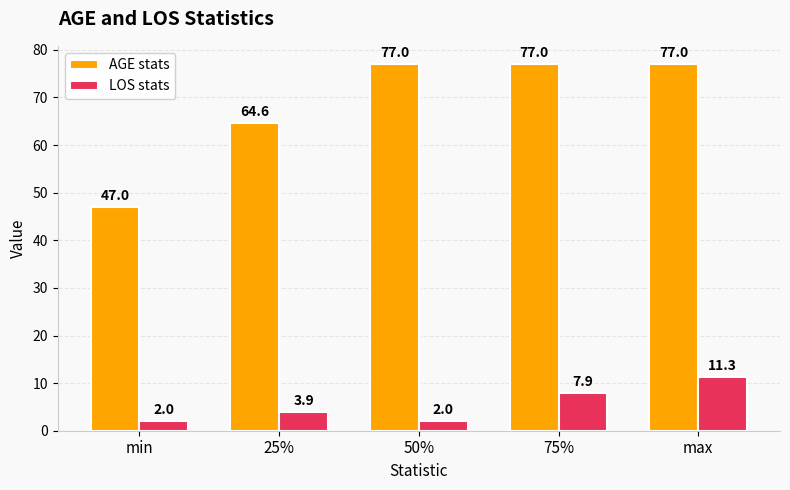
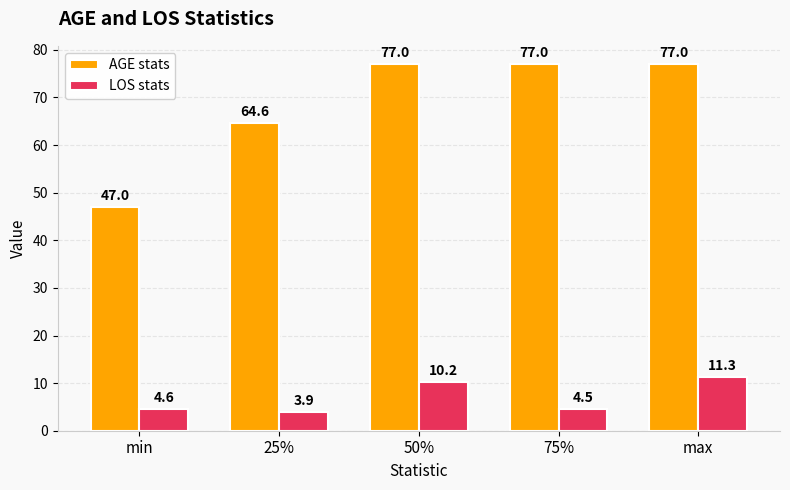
LOS stats, min: 2.0 -> 4.6
LOS stats, 50%: 2.0 -> 10.2
LOS stats, 75%: 7.9 -> 4.5
